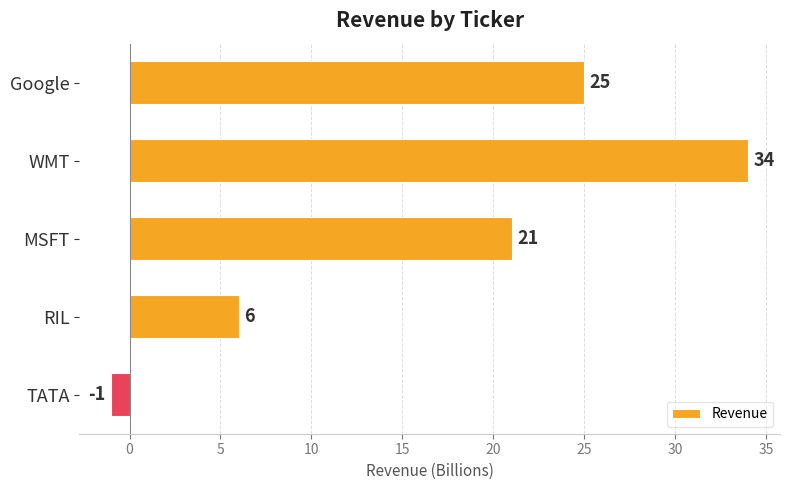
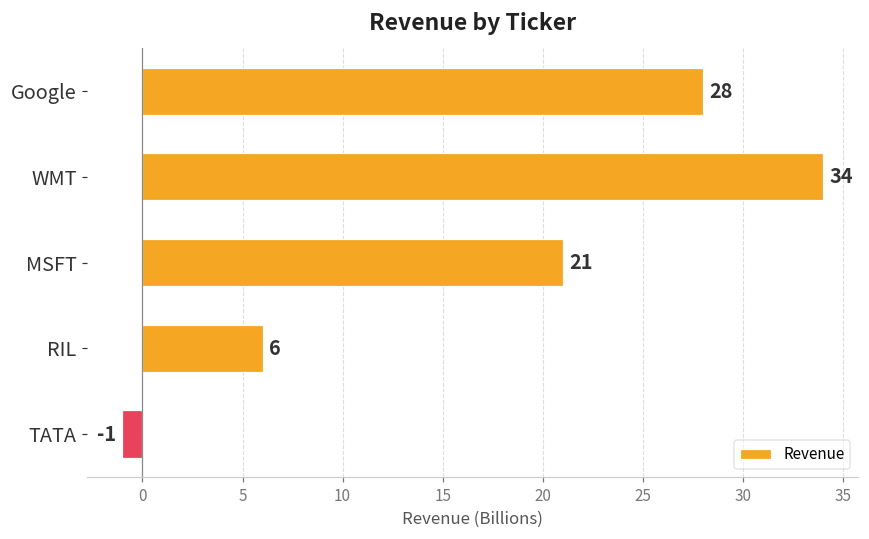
Google: 25 -> 28
